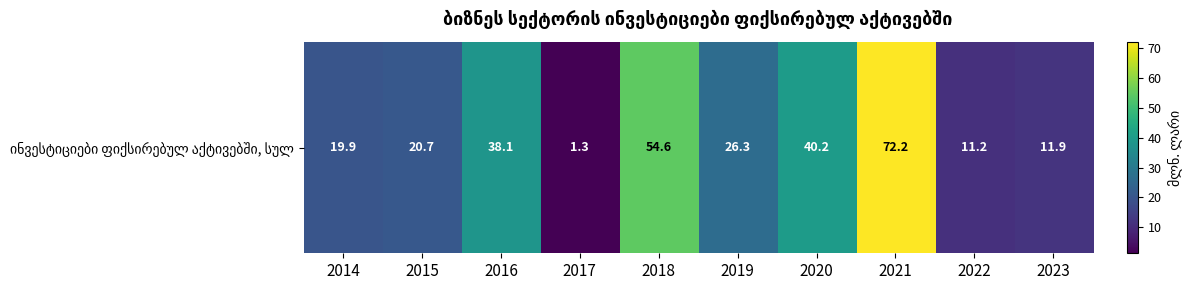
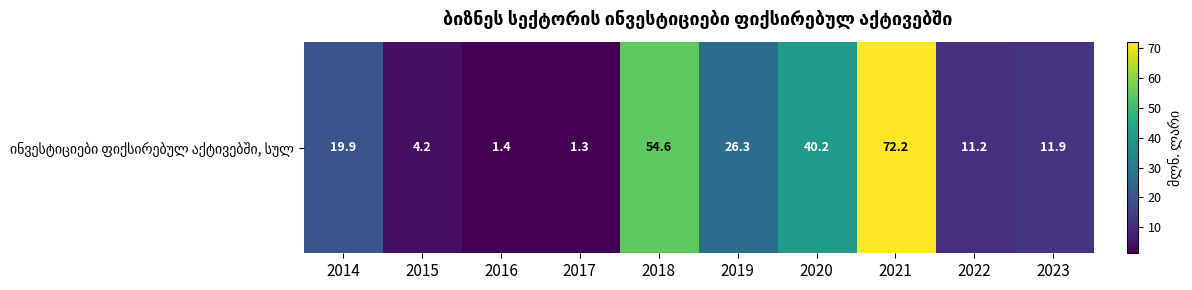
ინვესტიციები ფიქსირებულ აქტივებში, სულ, 2015: 20.7 -> 4.2
ინვესტიციები ფიქსირებულ აქტივებში, სულ, 2016: 38.1 -> 1.4
